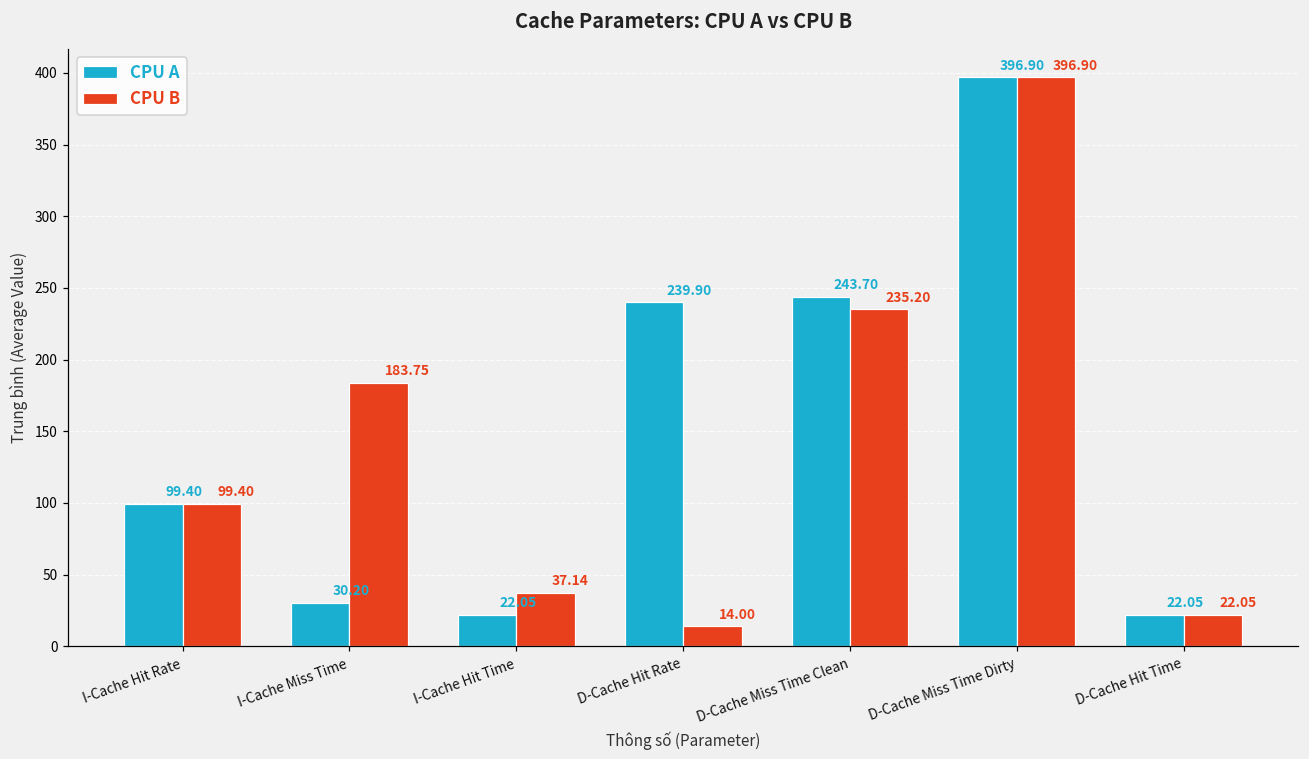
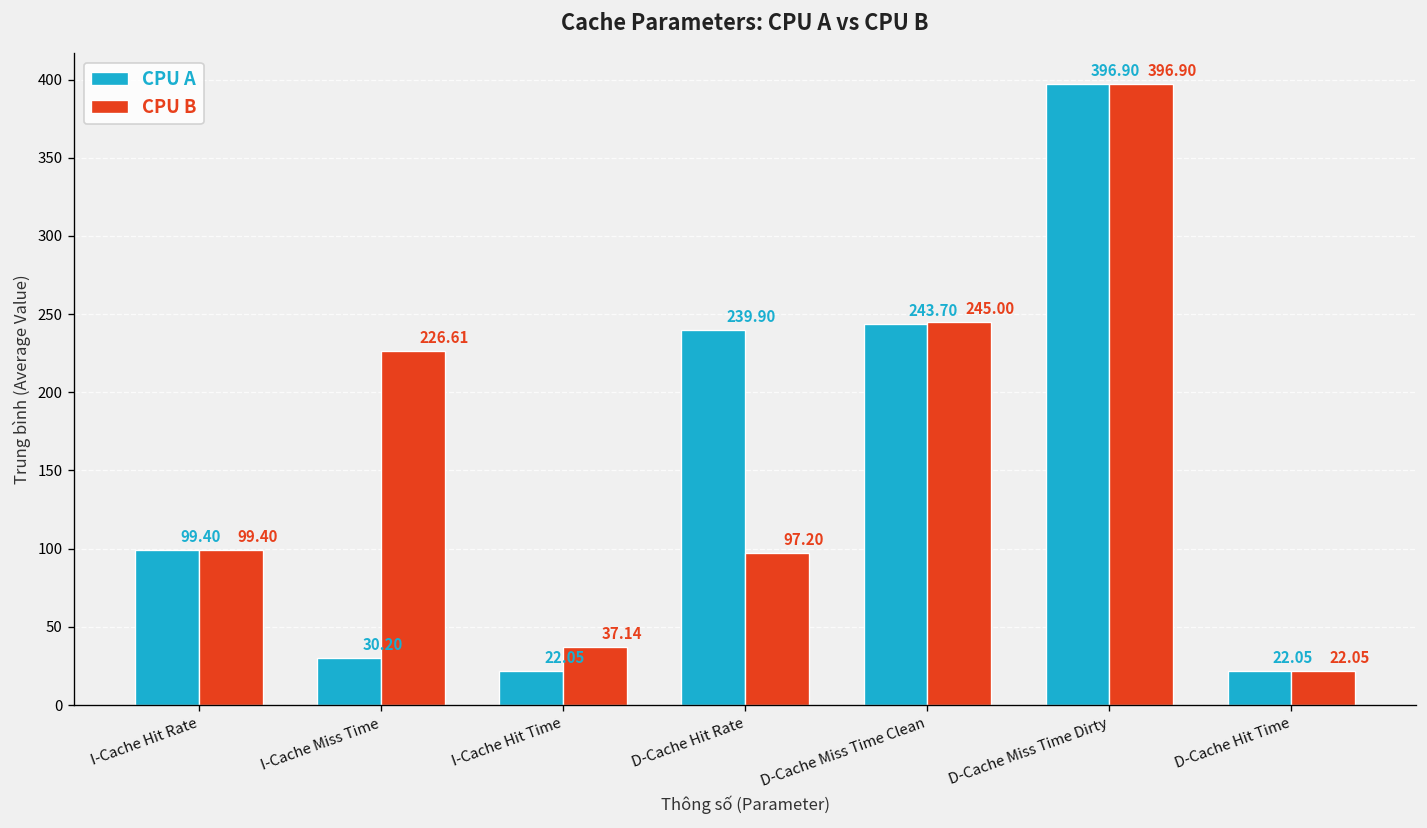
CPU B, I-Cache Miss Time: 183.75 -> 226.61
CPU B, D-Cache Hit Rate: 14.00 -> 97.20
CPU B, D-Cache Miss Time Clean: 235.20 -> 245.00
